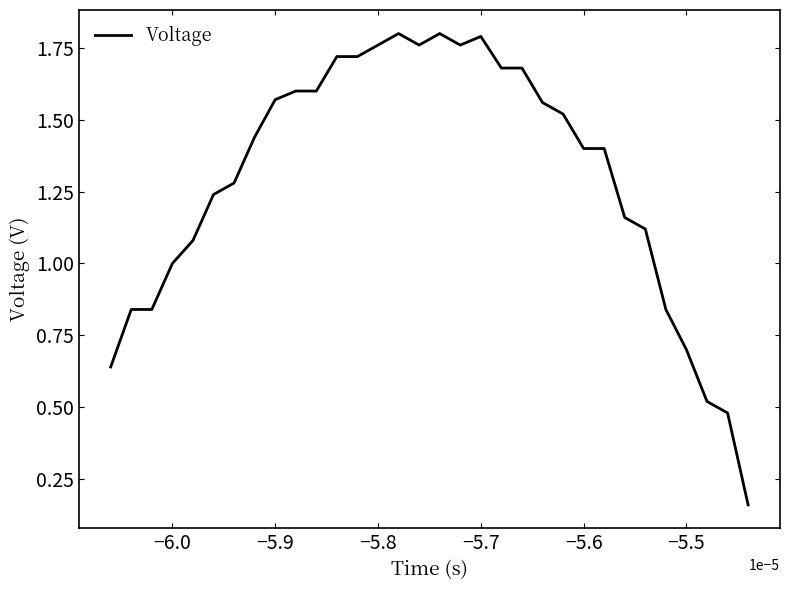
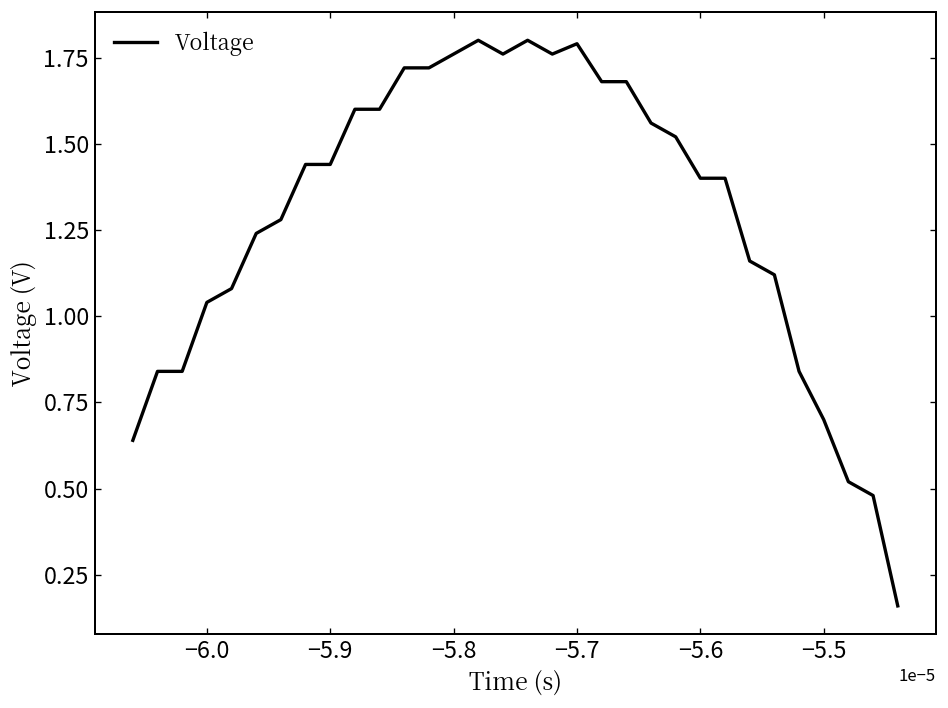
−6.0: 1.00 -> 1.04
−5.9: 1.57 -> 1.44
